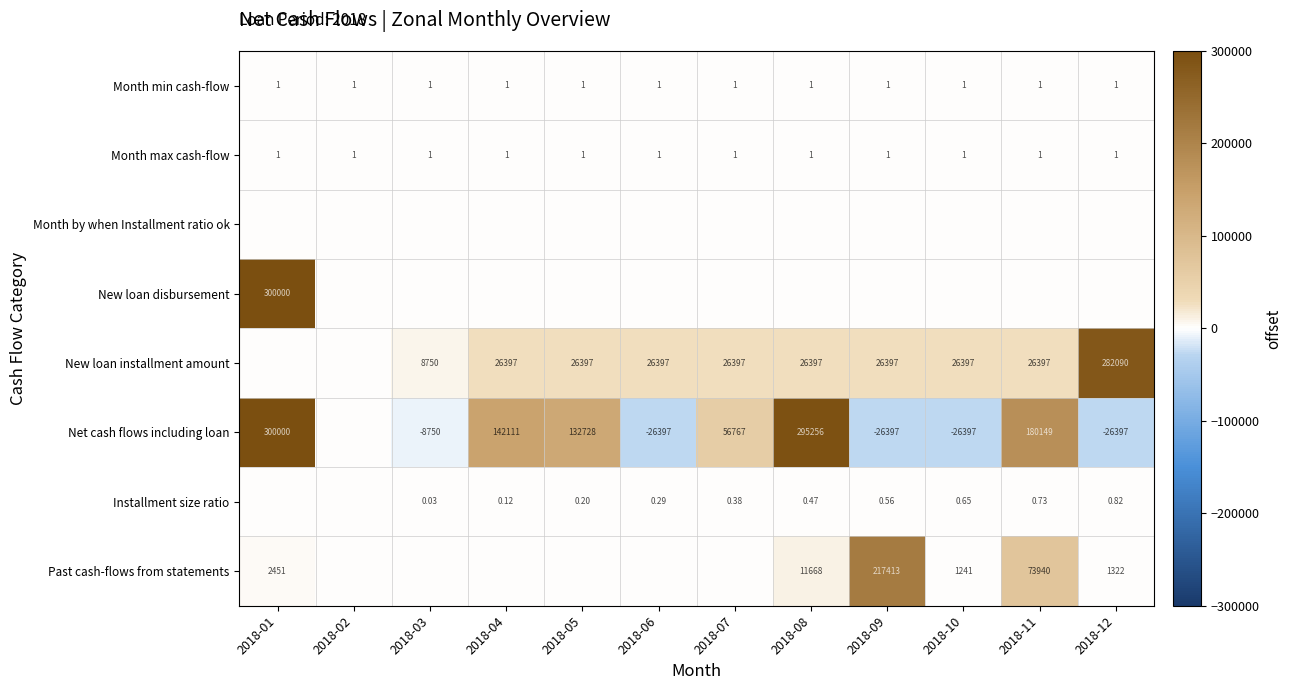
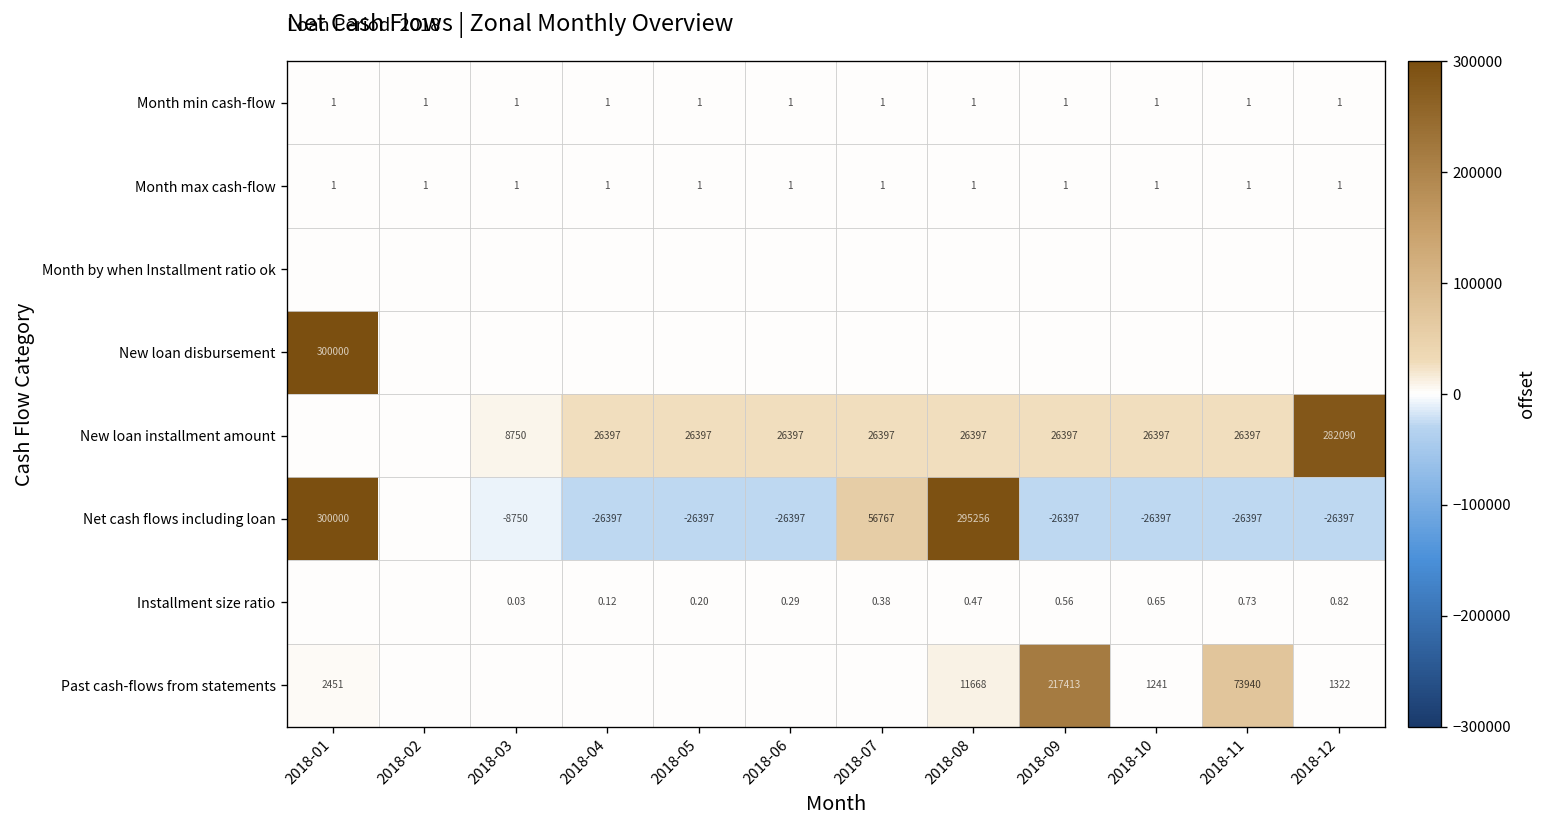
Net cash flows including loan, 2018-04: 142111 -> -26397
Net cash flows including loan, 2018-05: 132728 -> -26397
Net cash flows including loan, 2018-11: 180149 -> -26397
